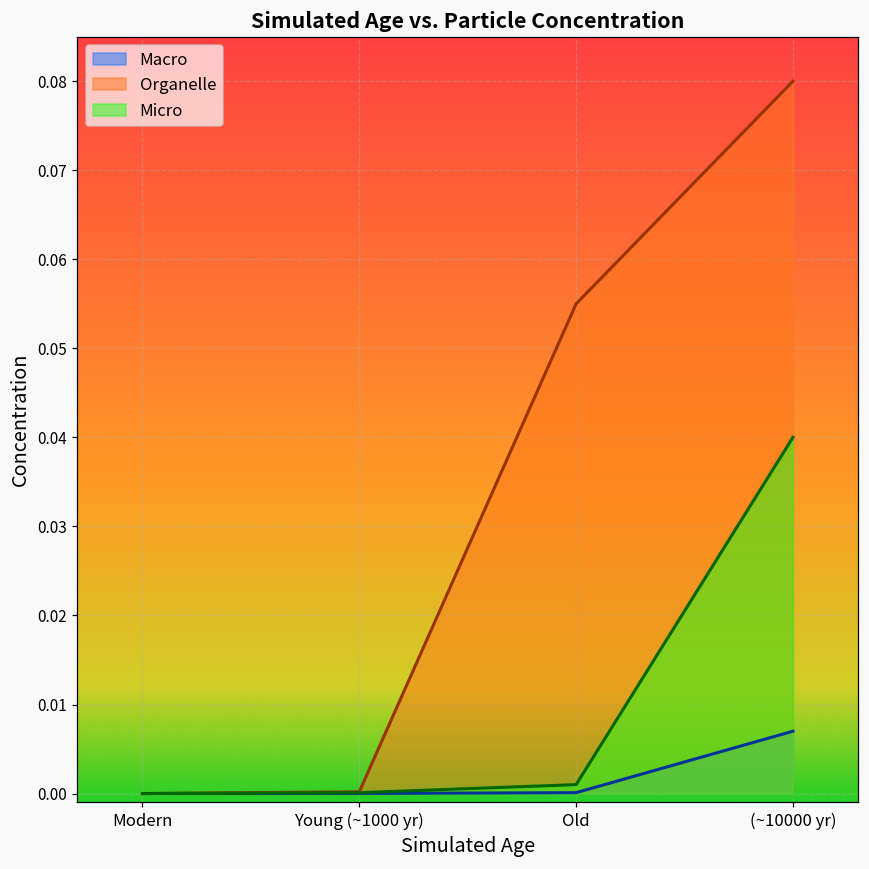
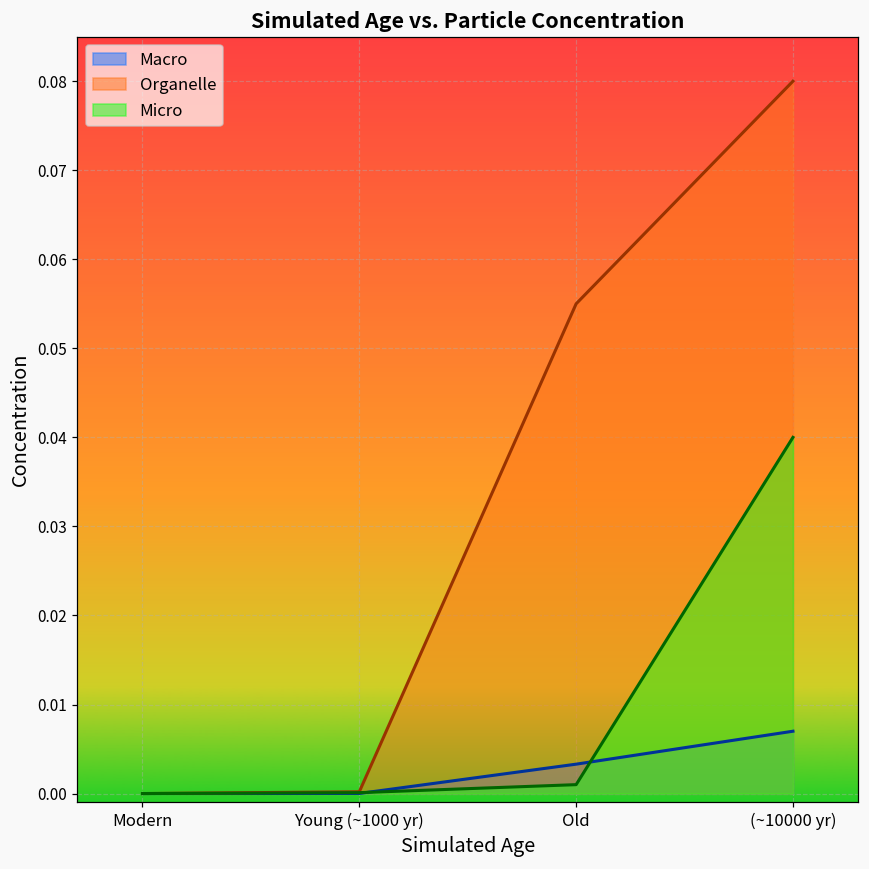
Macro, Old: 0.000 -> 0.003
